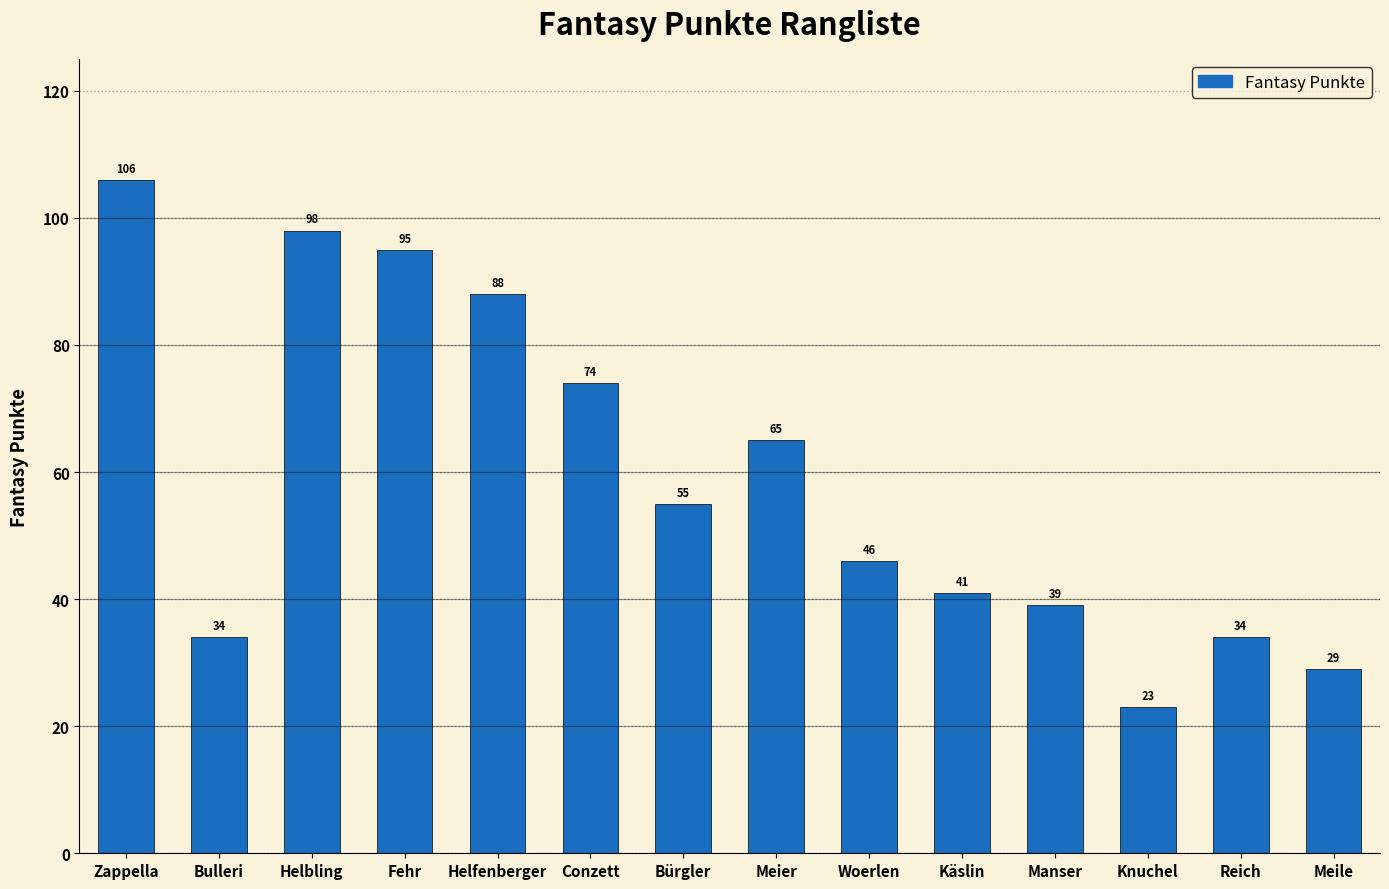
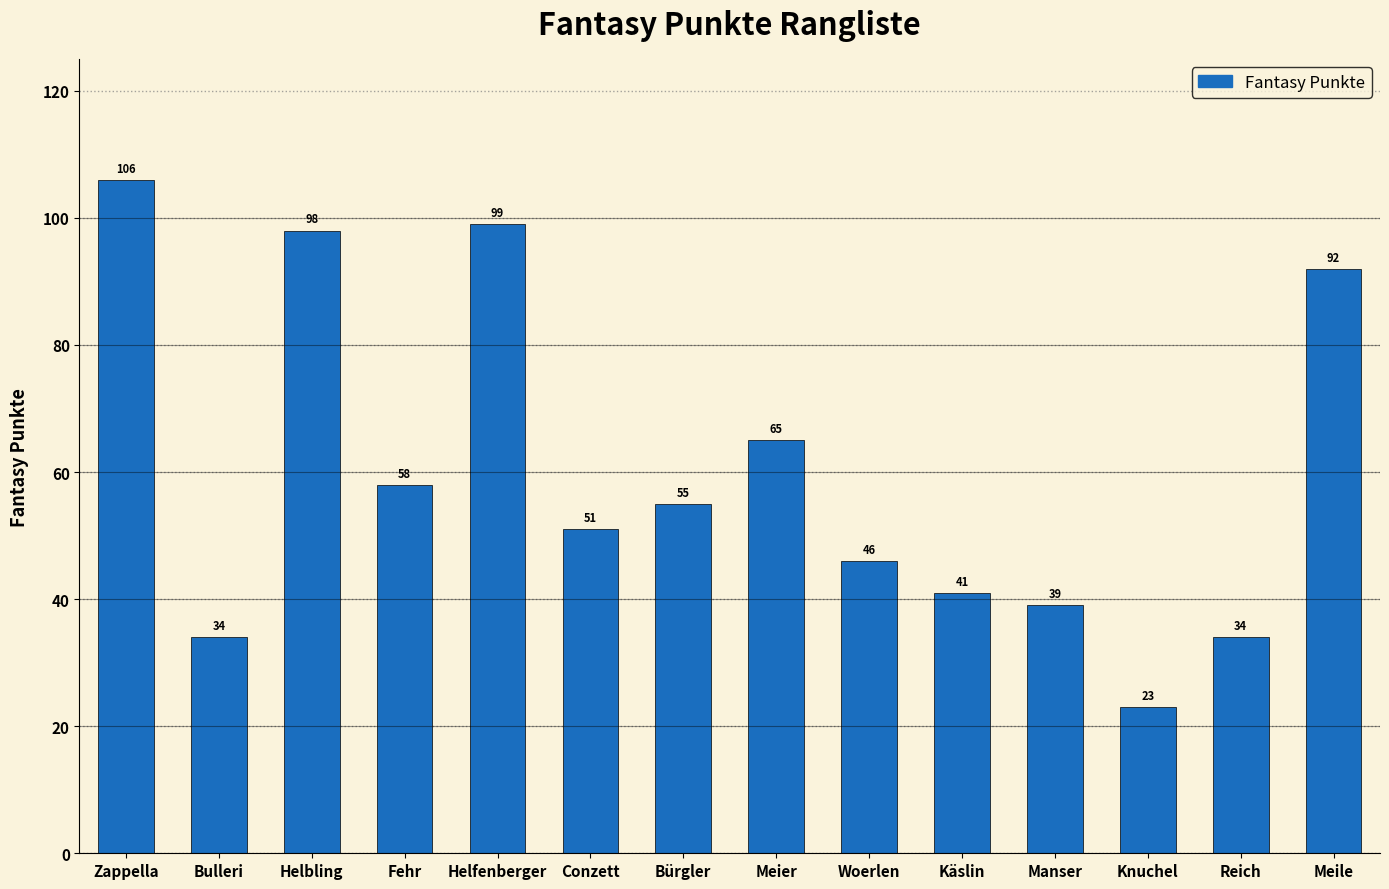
Fehr: 95 -> 58
Helfenberger: 88 -> 99
Conzett: 74 -> 51
Meile: 29 -> 92
